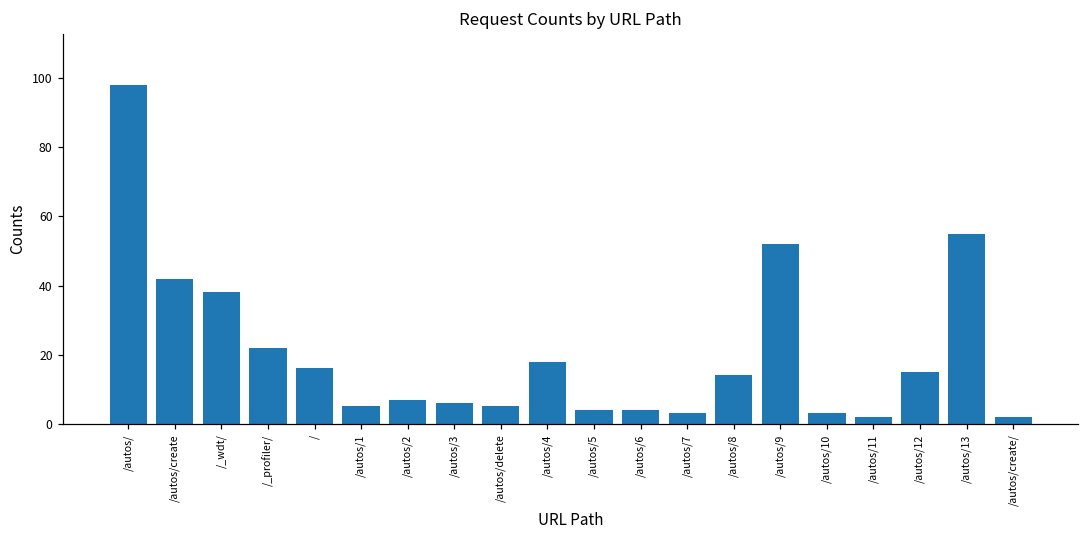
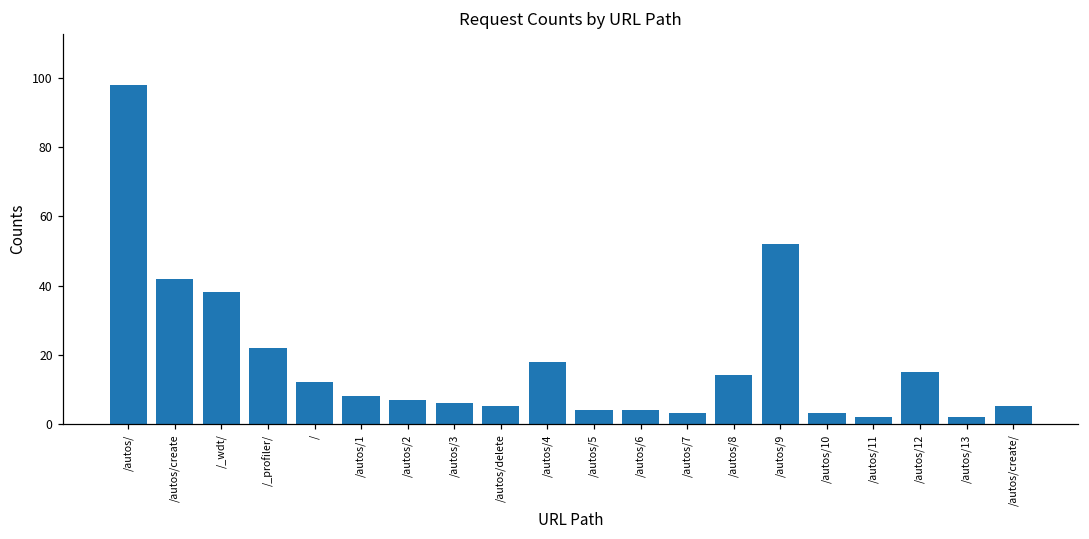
/: 16 -> 12
/autos/1: 5 -> 8
/autos/13: 55 -> 2
/autos/create/: 2 -> 5
